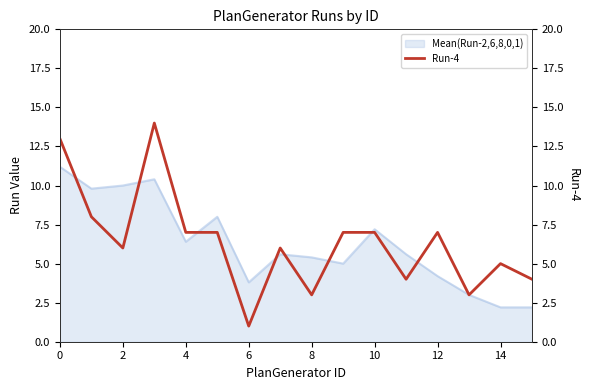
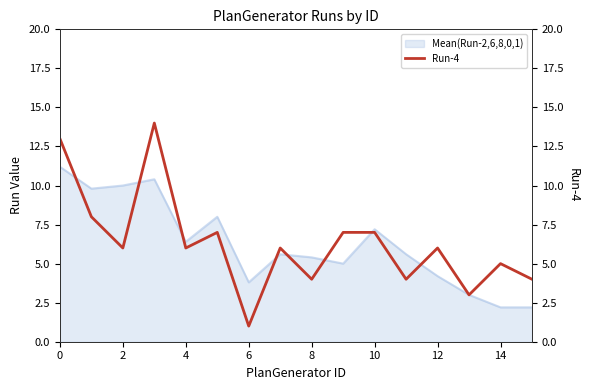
Run-4, 4: 7 -> 6
Run-4, 8: 3 -> 4
Run-4, 12: 7 -> 6
